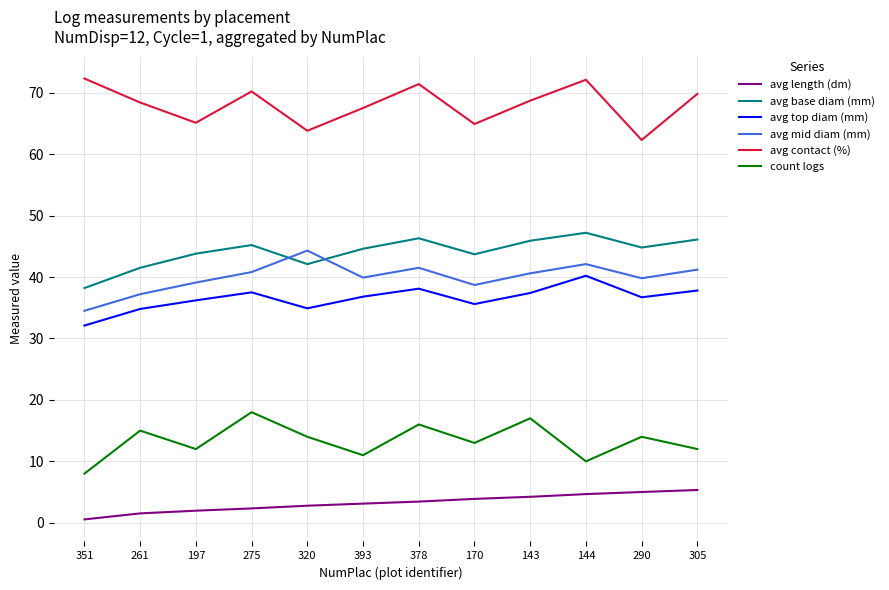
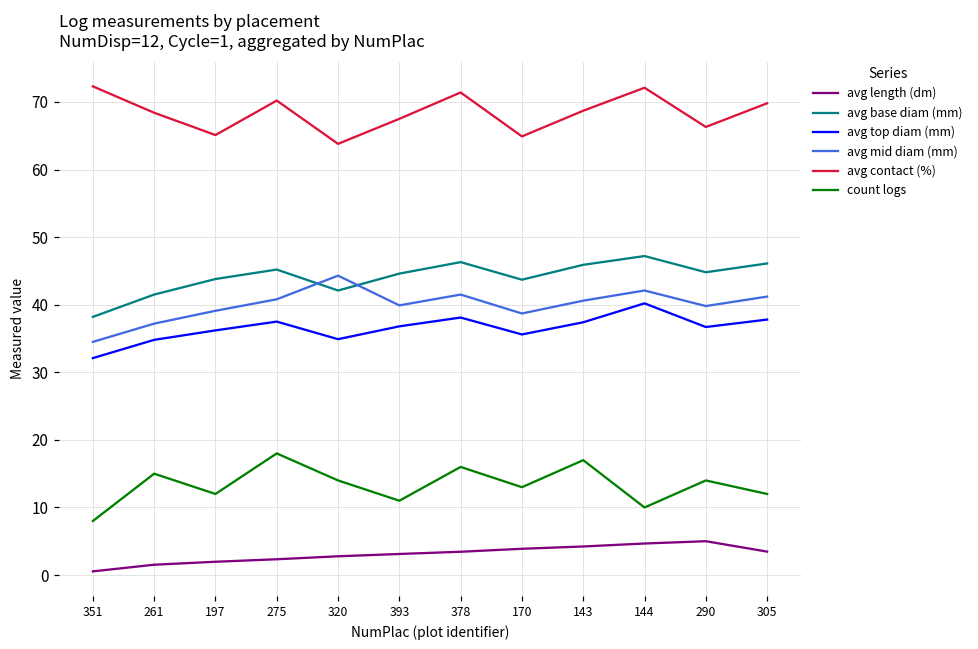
avg contact (%), 290: 62 -> 66
avg length (dm), 305: 5 -> 3
